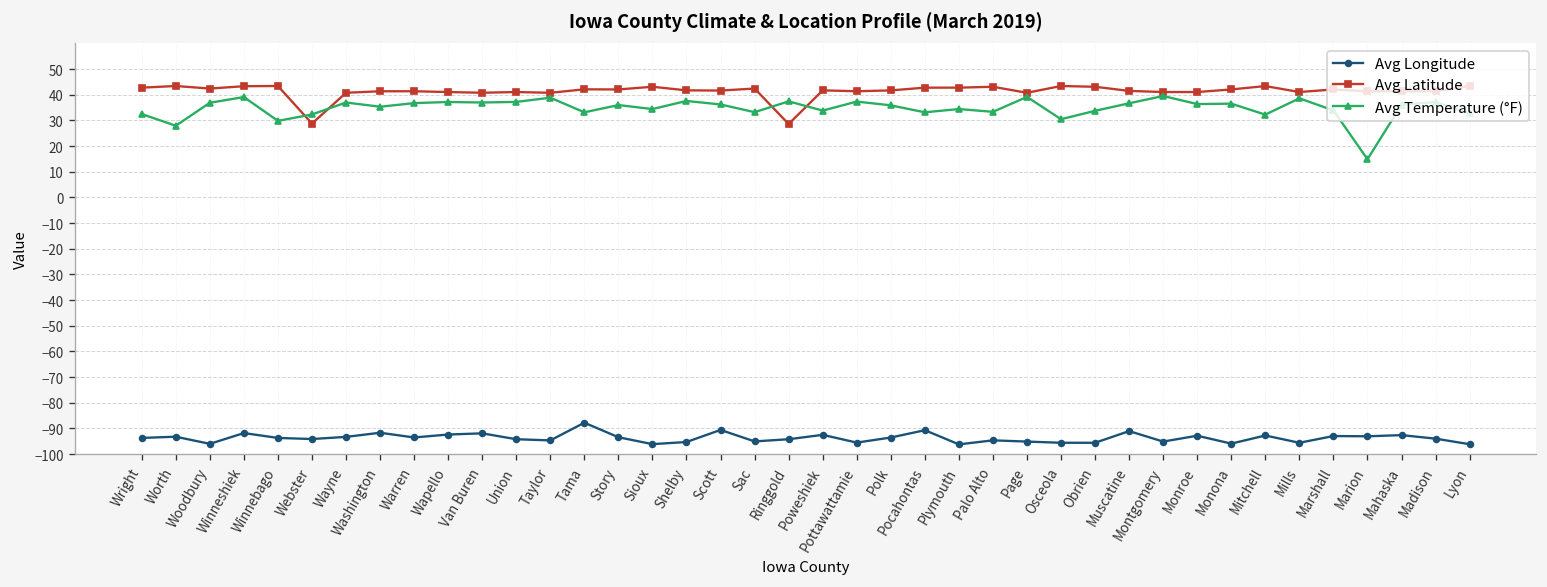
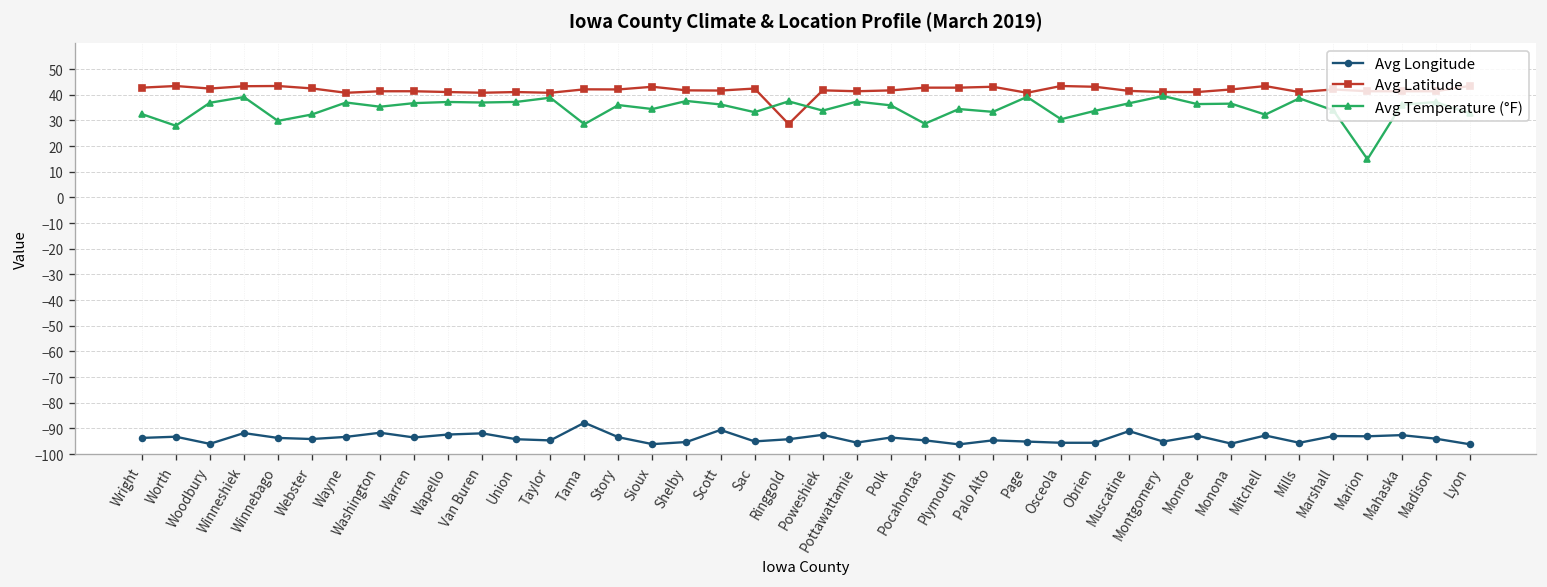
Avg Latitude, Webster: 29 -> 42
Avg Temperature (°F), Tama: 33 -> 29
Avg Longitude, Pocahontas: -91 -> -95
Avg Temperature (°F), Pocahontas: 33 -> 29
